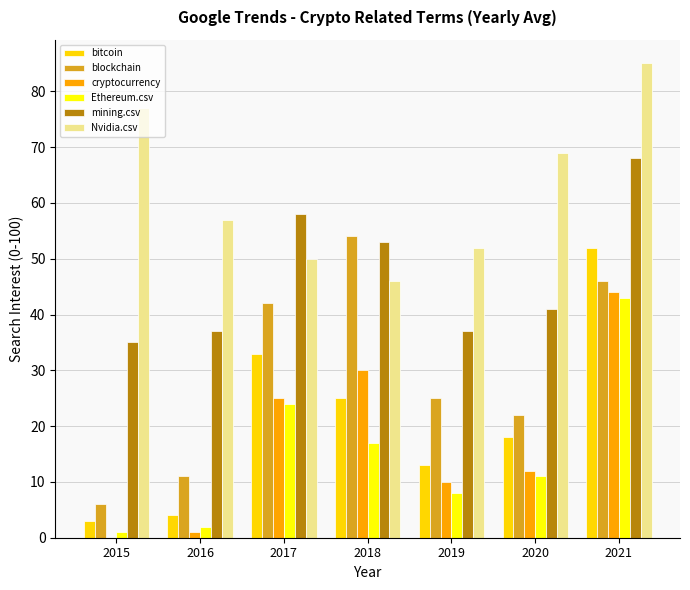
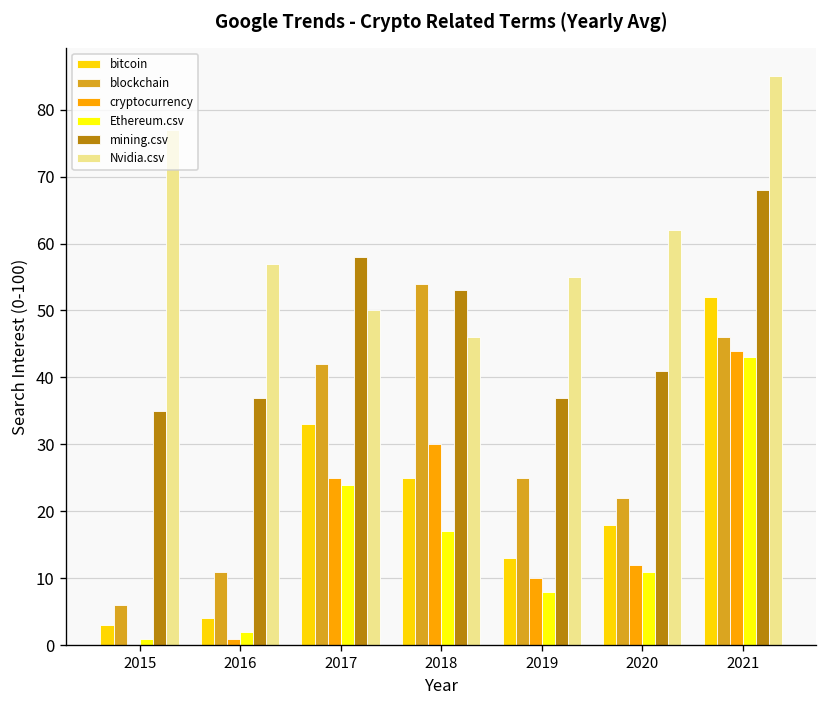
Nvidia.csv, 2019: 52 -> 55
Nvidia.csv, 2020: 69 -> 62
